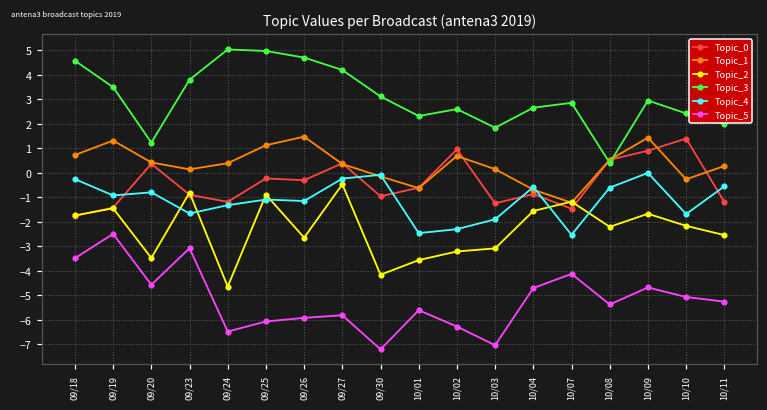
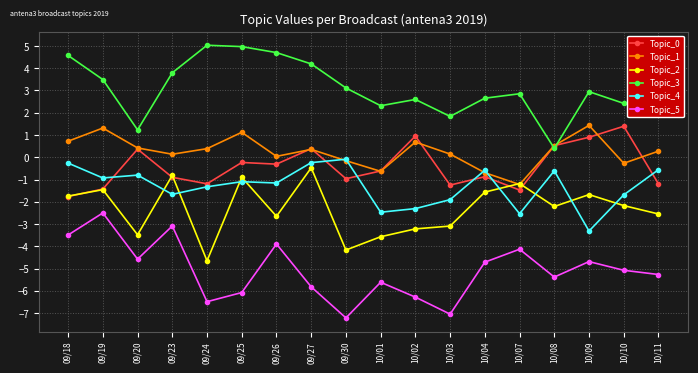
Topic_1, 09/26: 1.5 -> 0.0
Topic_5, 09/26: -5.9 -> -3.9
Topic_4, 10/09: 0.0 -> -3.3
